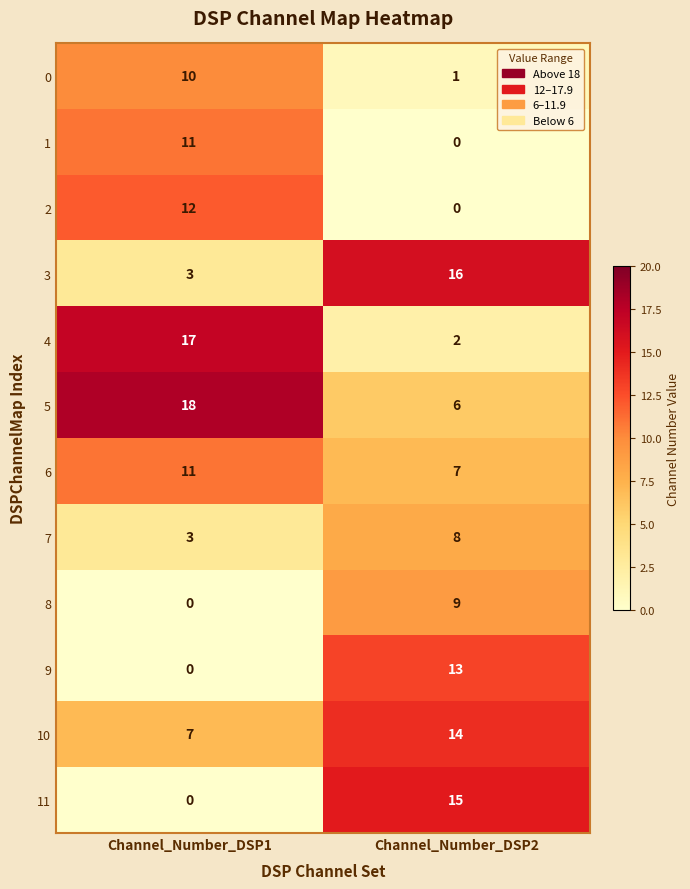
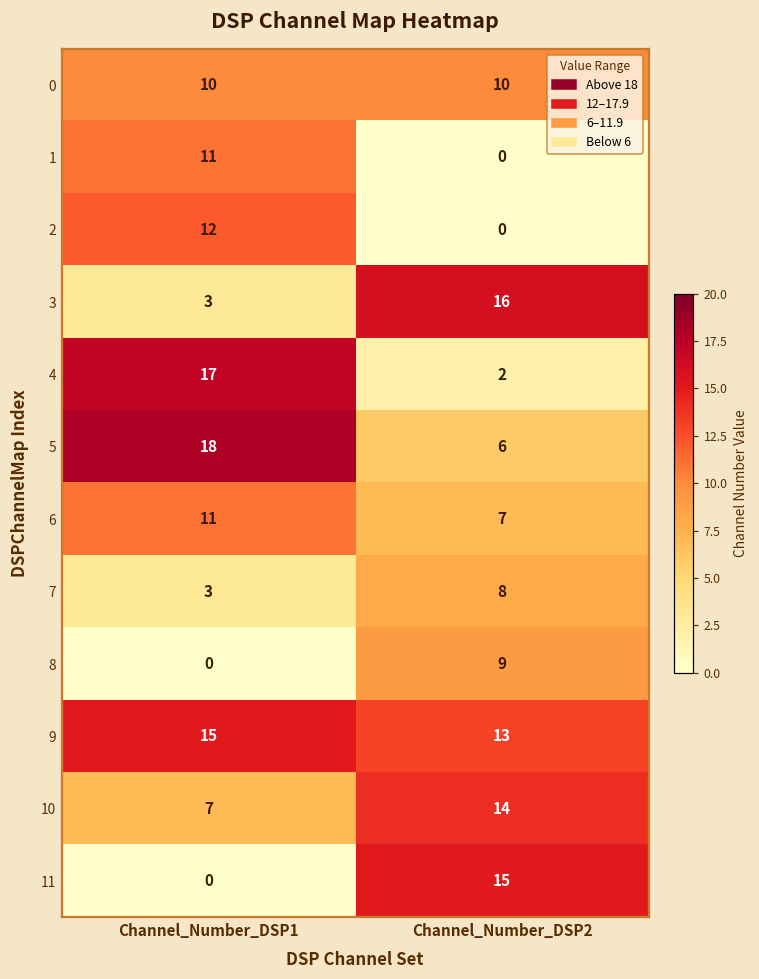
0, Channel_Number_DSP2: 1 -> 10
9, Channel_Number_DSP1: 0 -> 15
